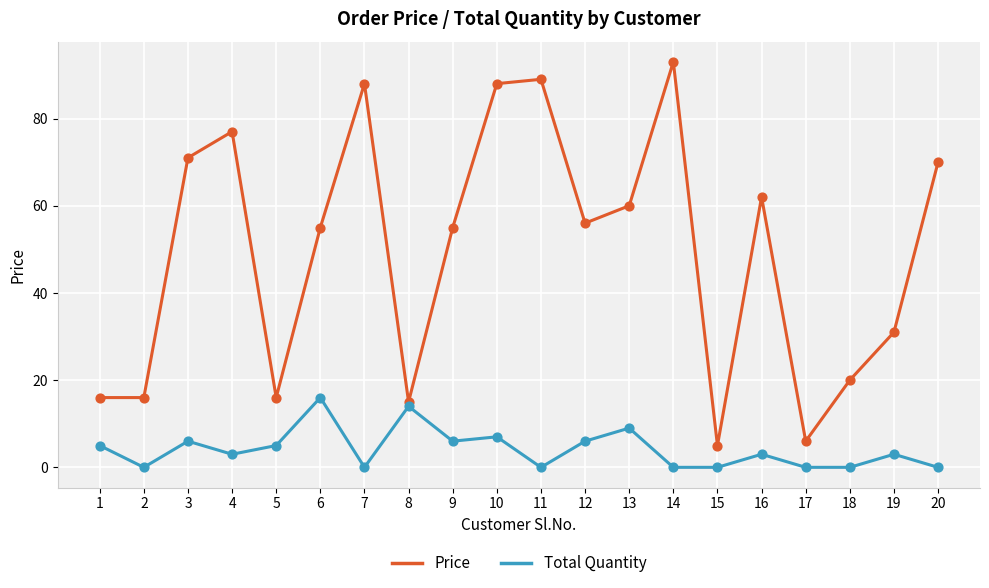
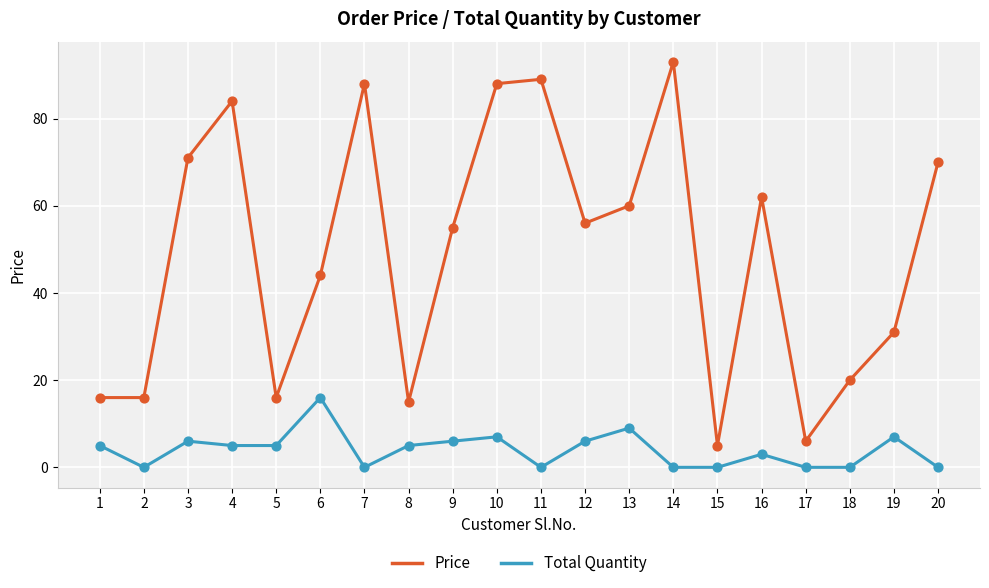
Price, 4: 77 -> 84
Total Quantity, 4: 3 -> 5
Price, 6: 55 -> 44
Total Quantity, 8: 14 -> 5
Total Quantity, 19: 3 -> 7
